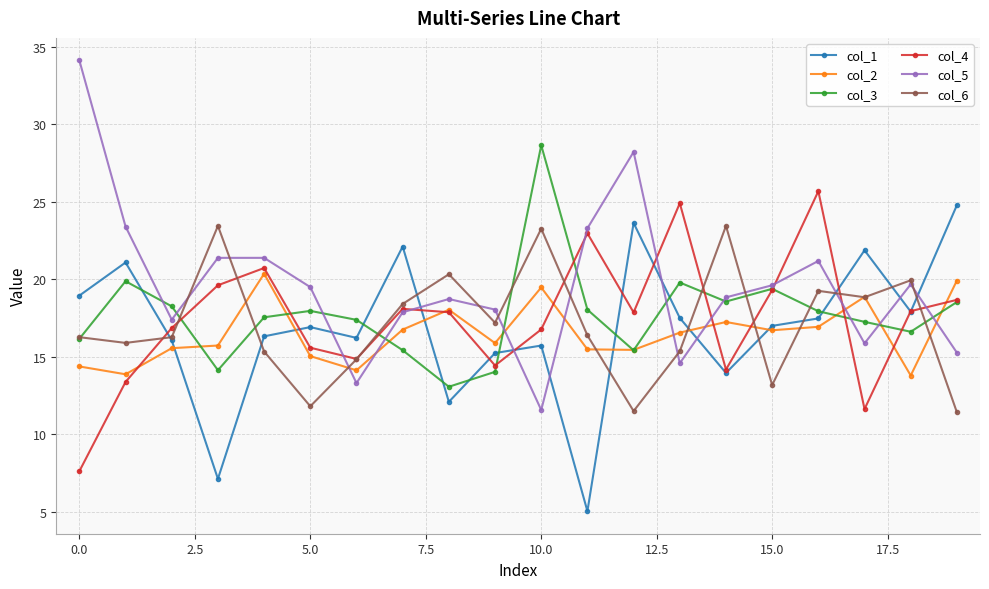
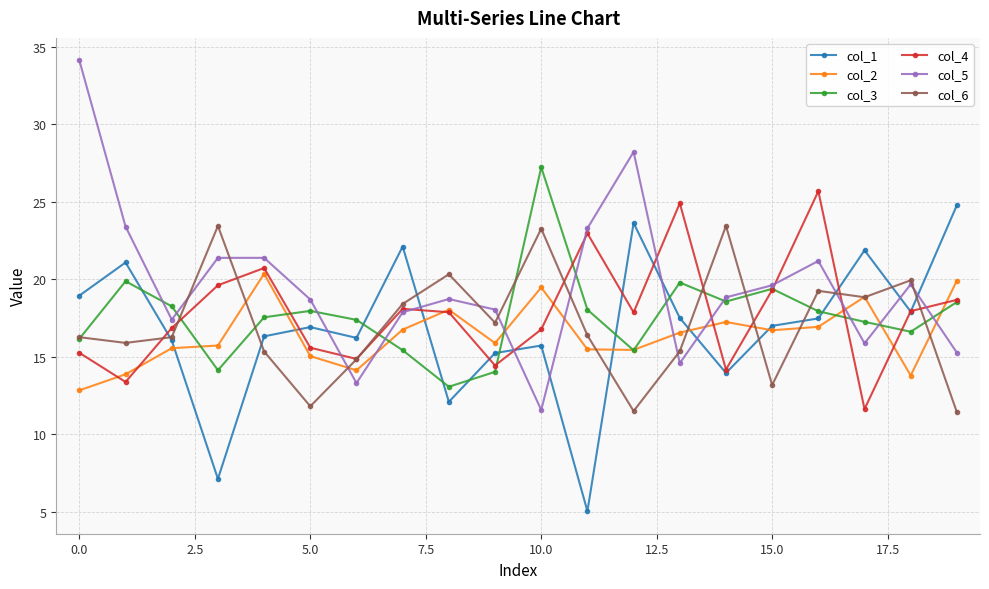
col_2, 0.0: 14.4 -> 12.8
col_4, 0.0: 7.6 -> 15.3
col_5, 5.0: 19.5 -> 18.7
col_3, 10.0: 28.7 -> 27.2
